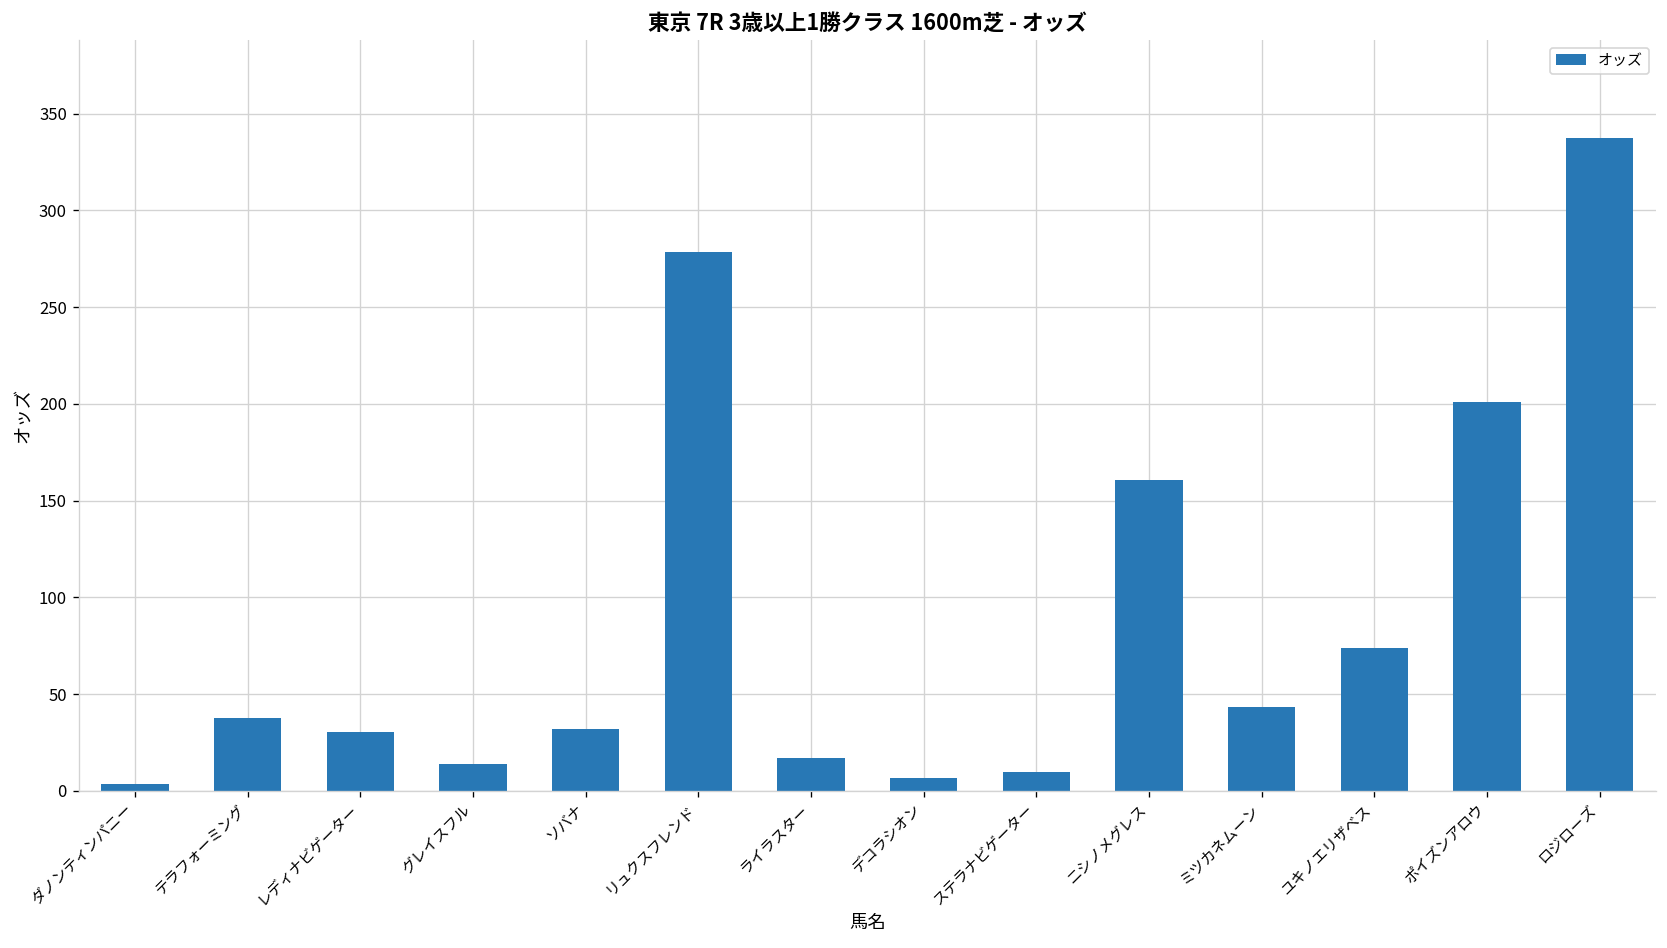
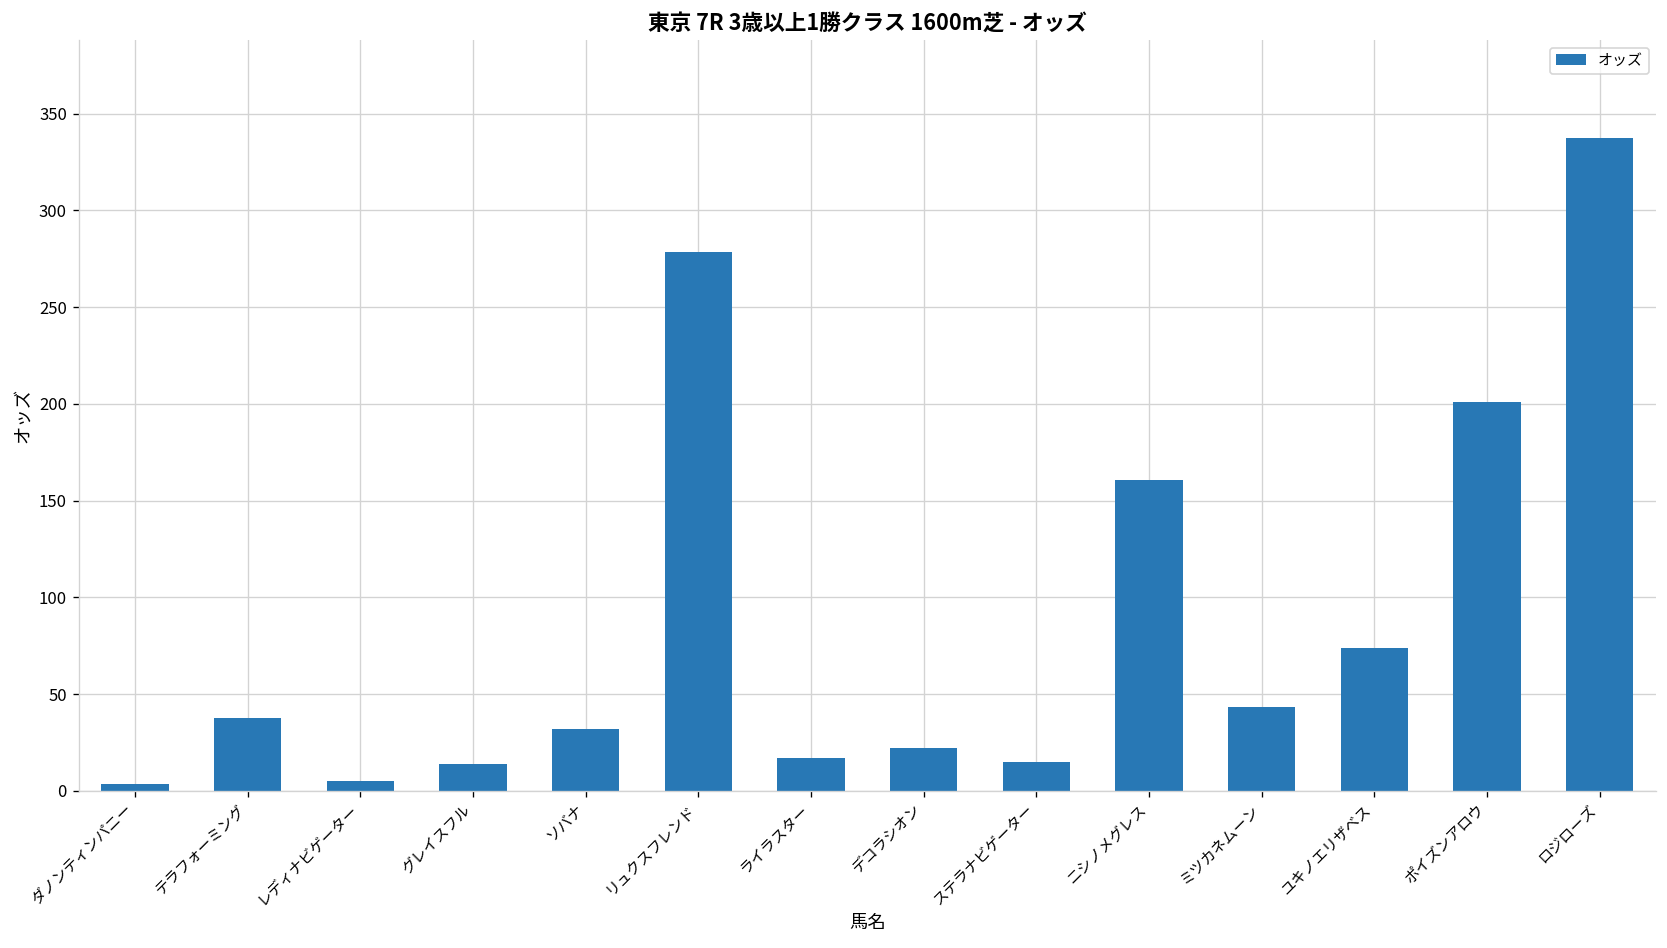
レディナビゲーター: 31 -> 5
デコラシオン: 7 -> 22
ステラナビゲーター: 10 -> 15
